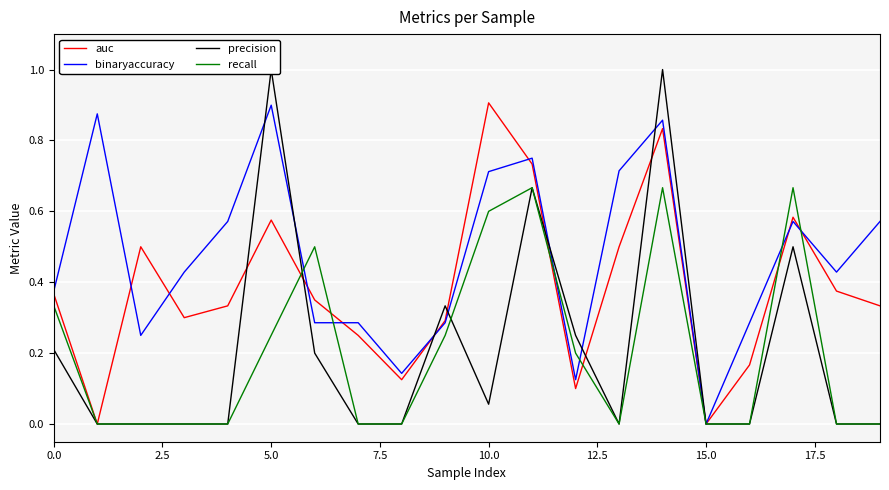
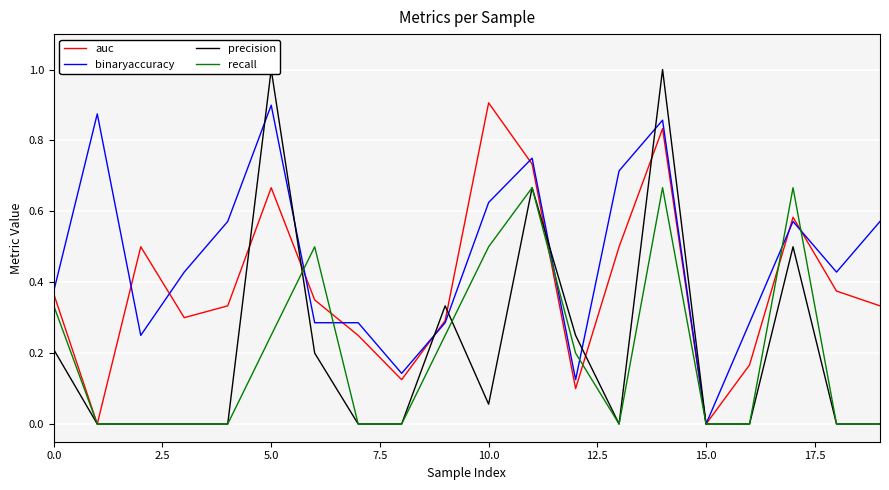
auc, 5.0: 0.58 -> 0.67
binaryaccuracy, 10.0: 0.71 -> 0.63
recall, 10.0: 0.6 -> 0.5
